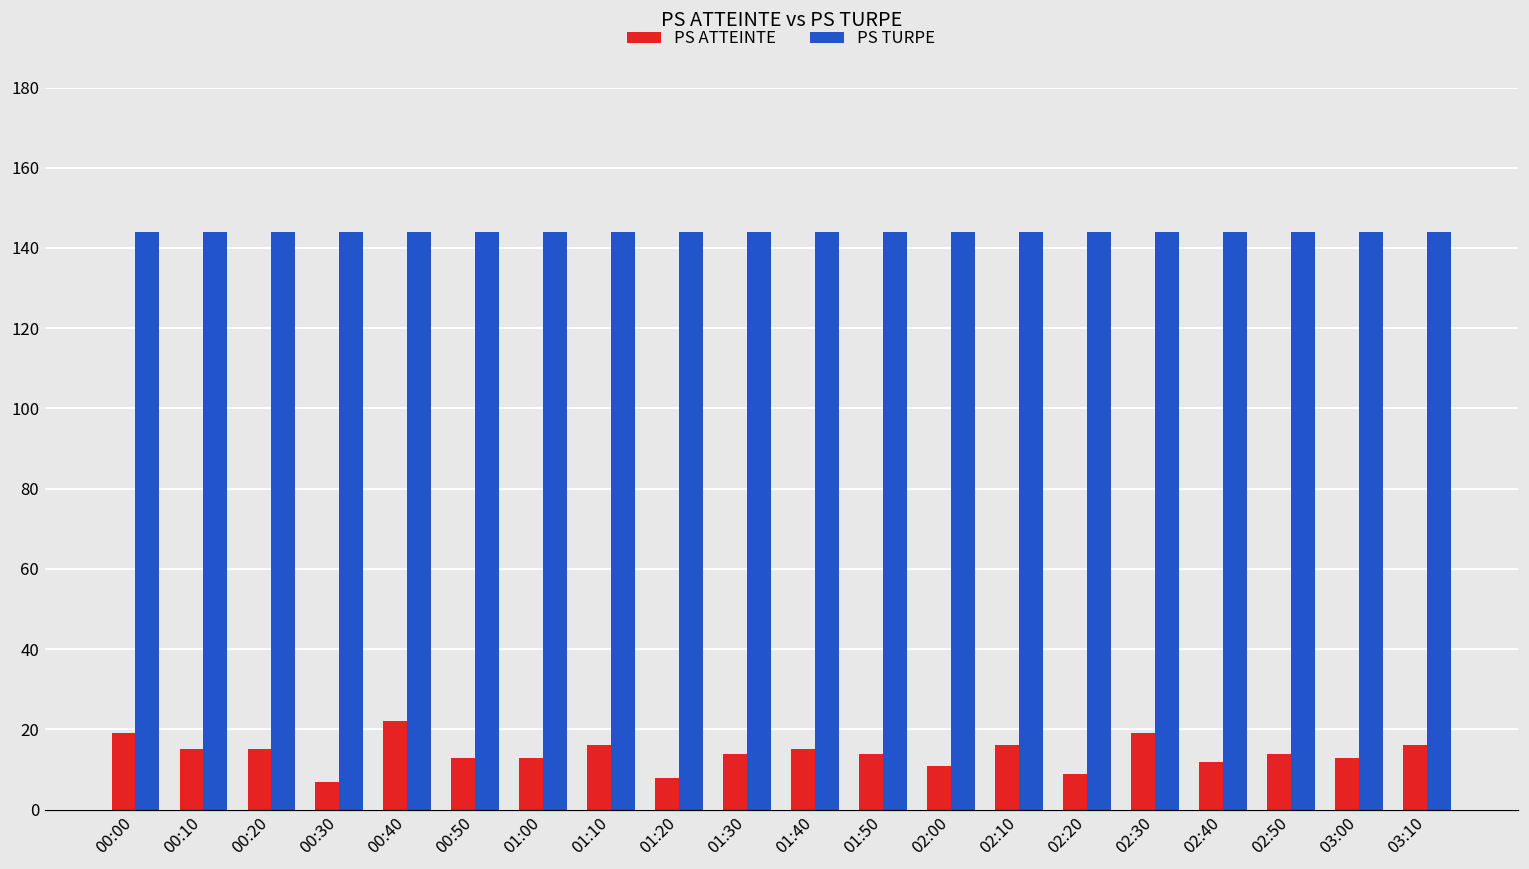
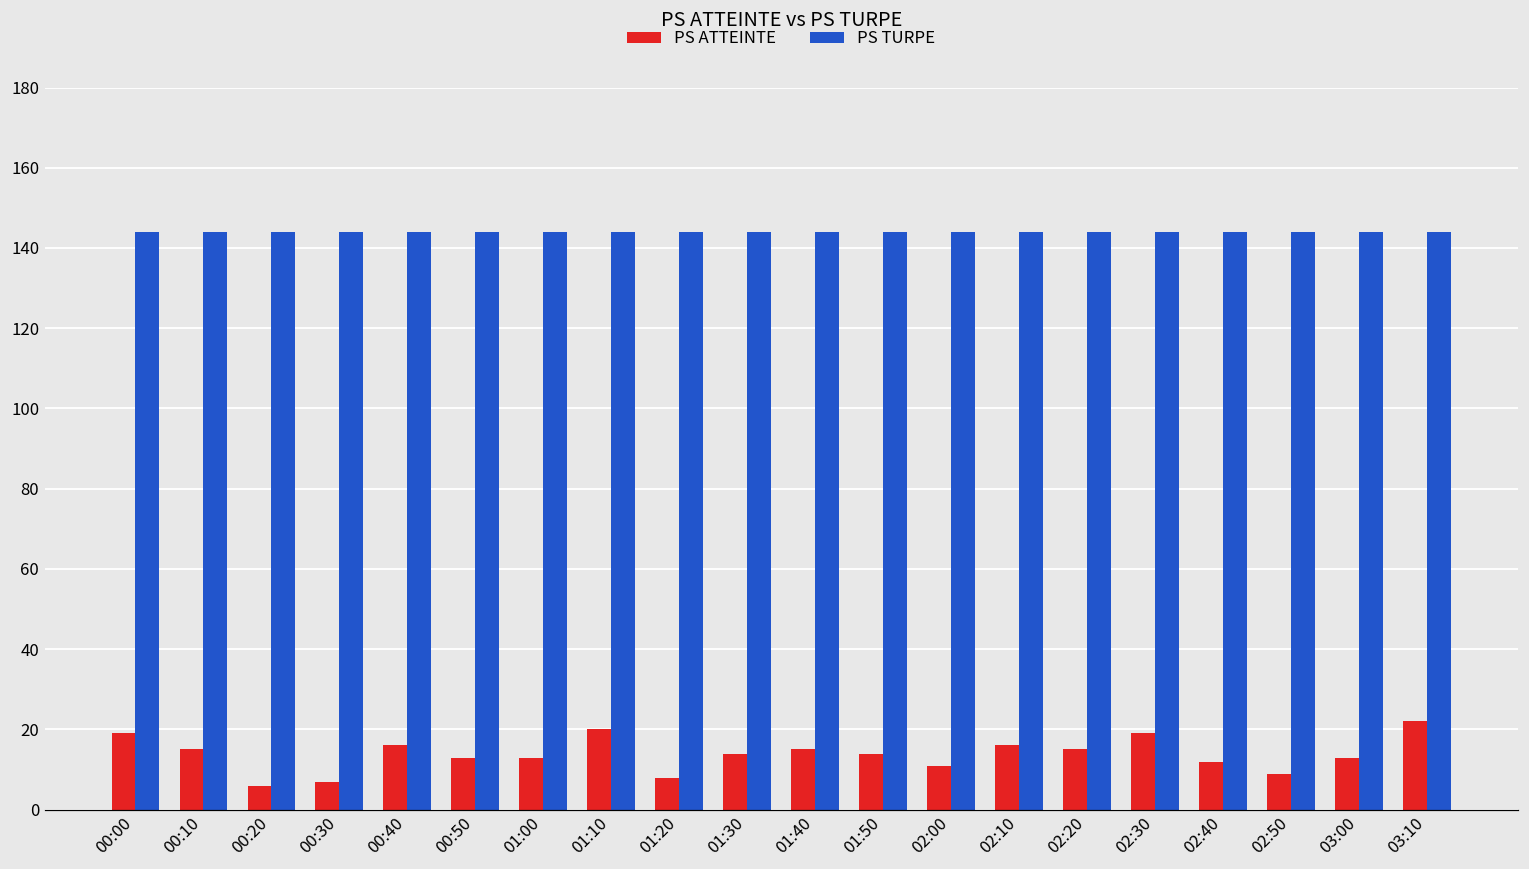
PS ATTEINTE, 00:20: 15 -> 6
PS ATTEINTE, 00:40: 22 -> 16
PS ATTEINTE, 01:10: 16 -> 20
PS ATTEINTE, 02:20: 9 -> 15
PS ATTEINTE, 02:50: 14 -> 9
PS ATTEINTE, 03:10: 16 -> 22
